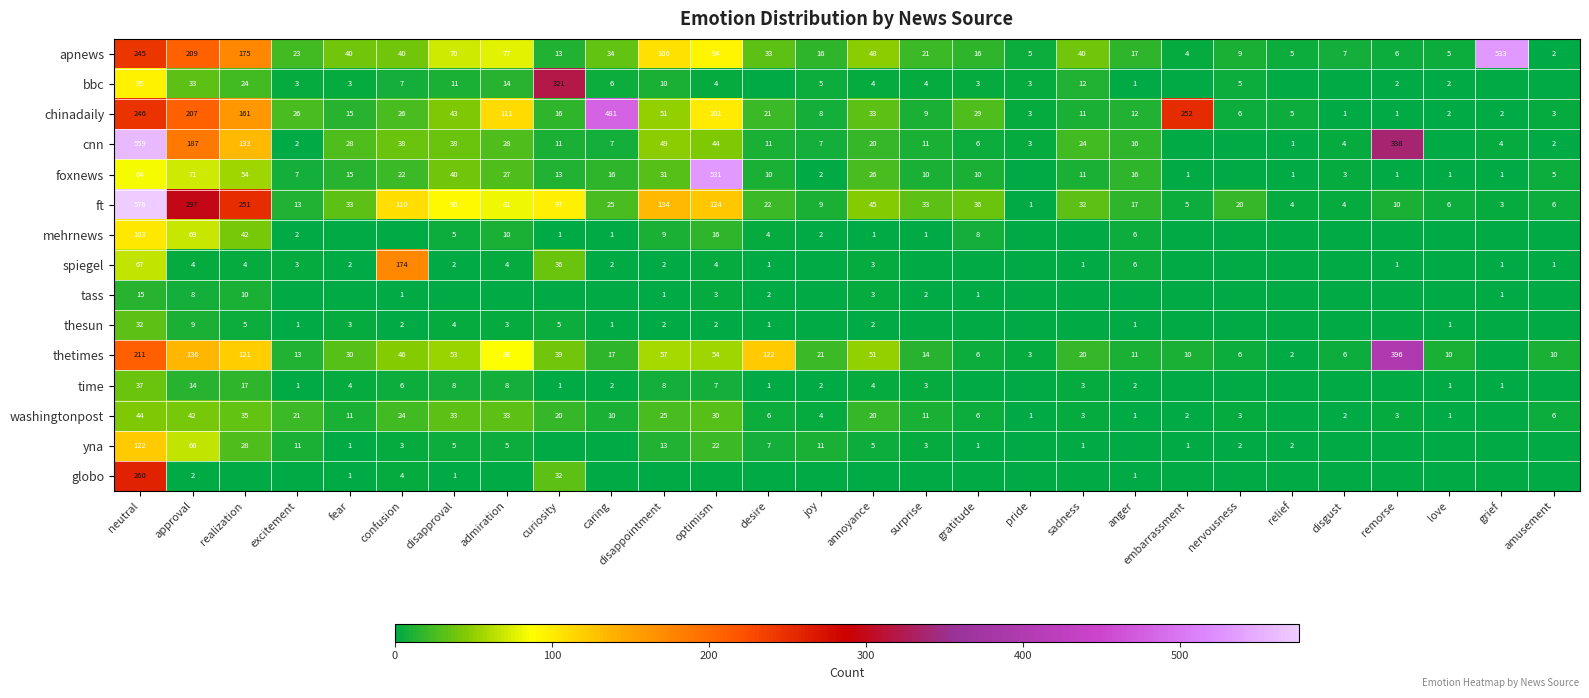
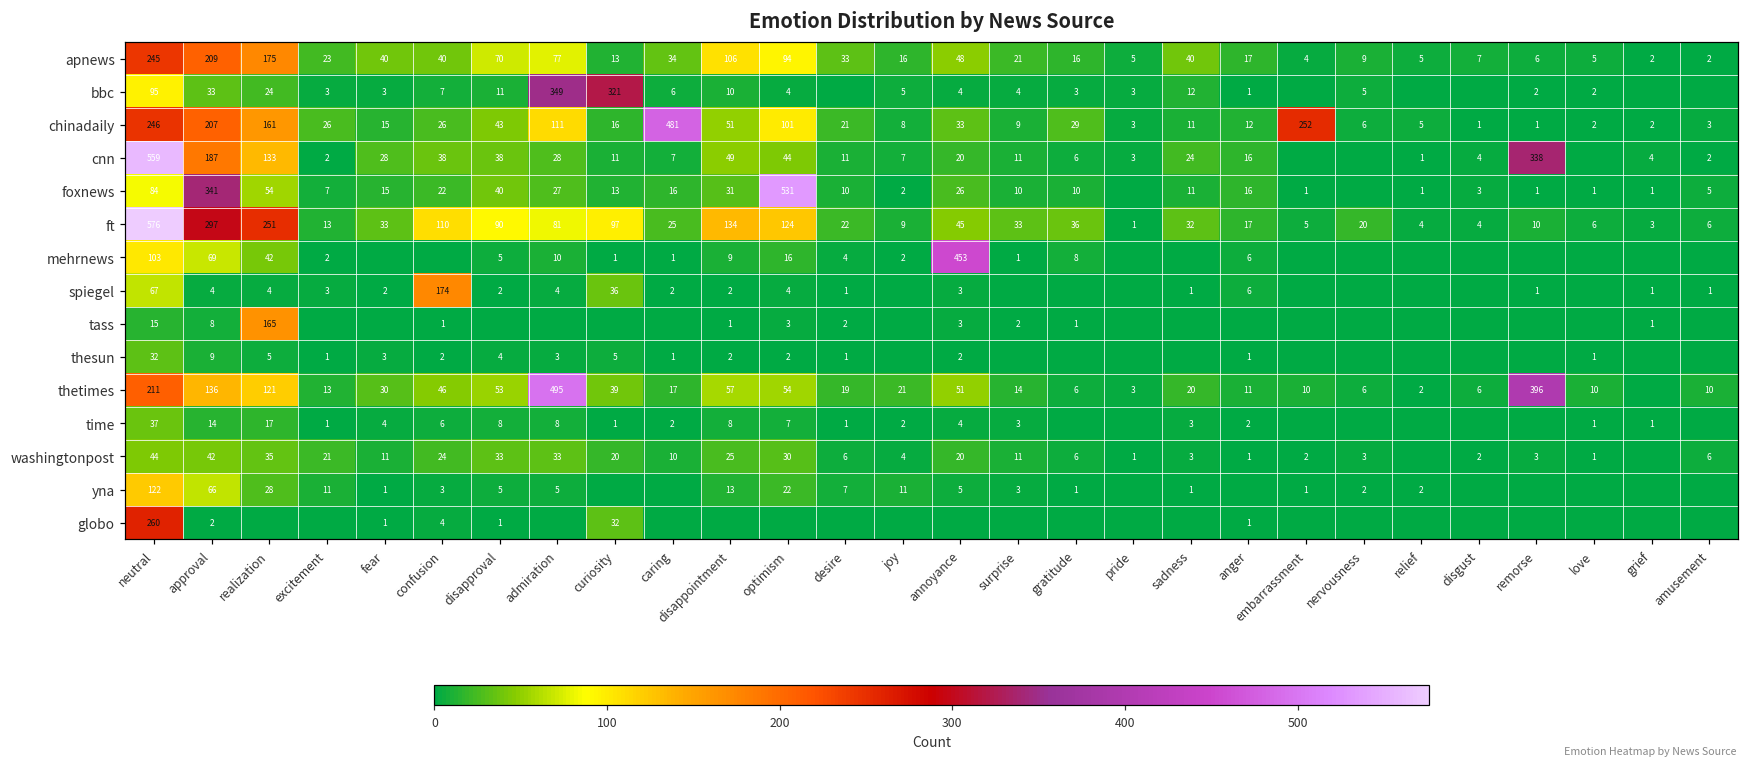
apnews, grief: 533 -> 2
bbc, admiration: 14 -> 349
foxnews, approval: 71 -> 341
mehrnews, annoyance: 1 -> 453
tass, realization: 10 -> 165
thetimes, admiration: 86 -> 495
thetimes, desire: 122 -> 19
